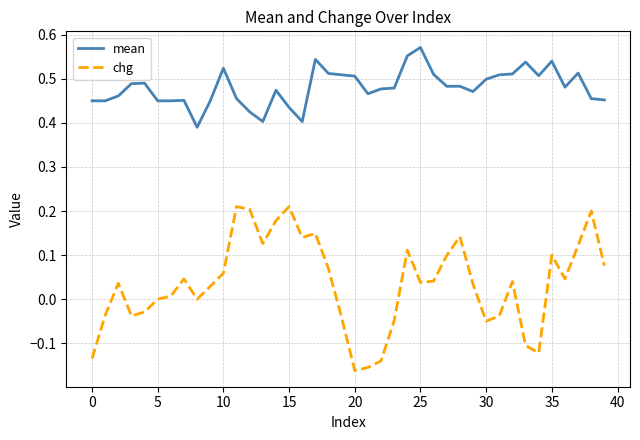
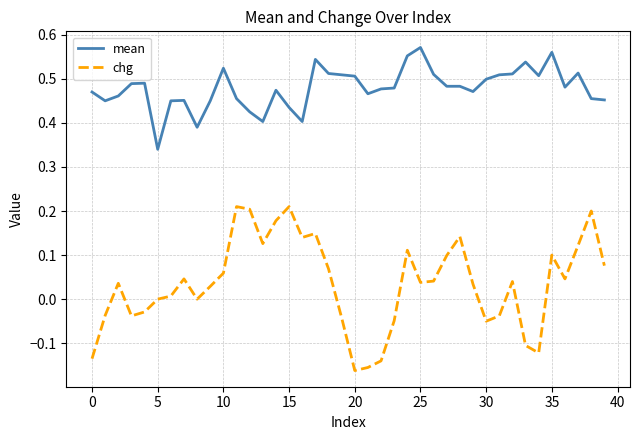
mean, 0: 0.45 -> 0.47
mean, 5: 0.45 -> 0.34
mean, 35: 0.54 -> 0.56
